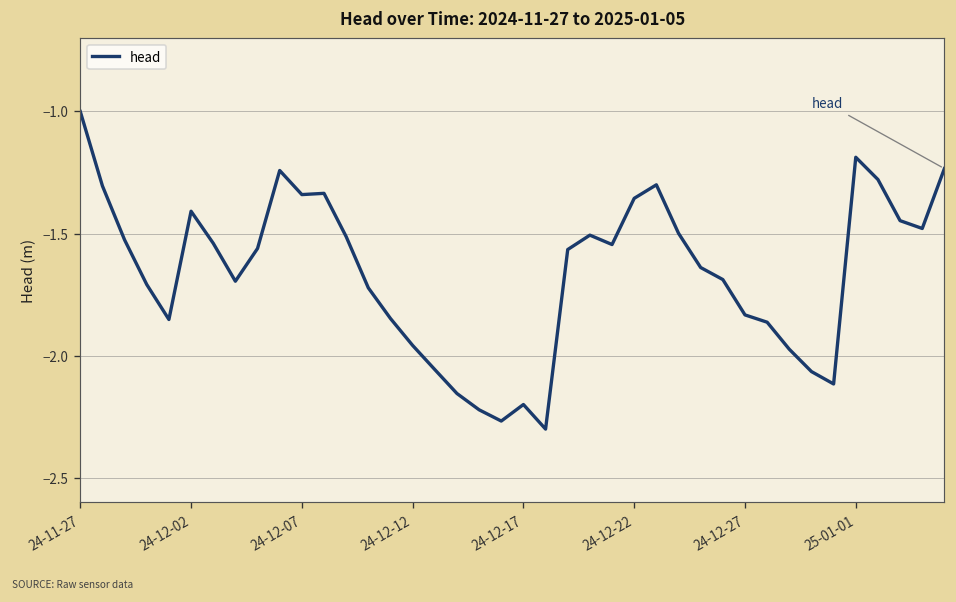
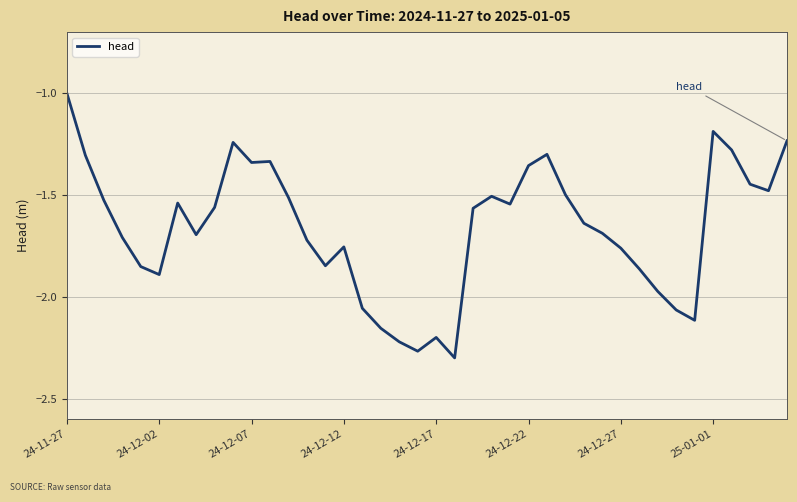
24-12-02: -1.41 -> -1.89
24-12-12: -1.96 -> -1.75
24-12-27: -1.83 -> -1.76
